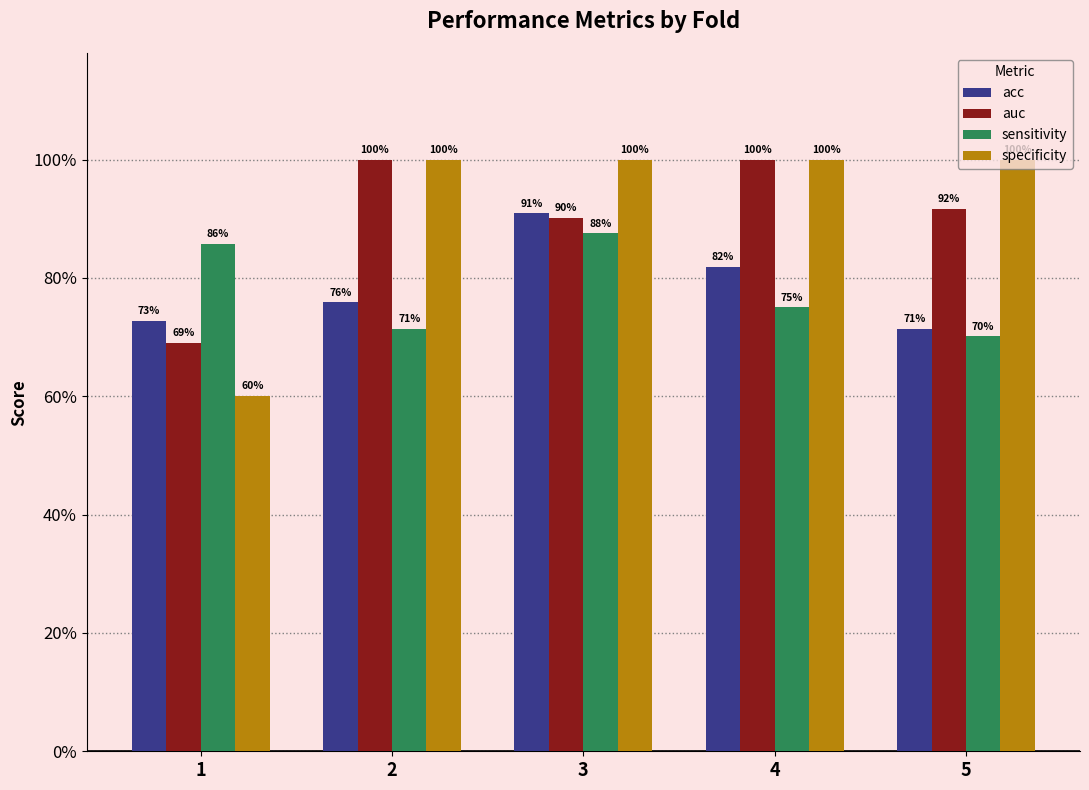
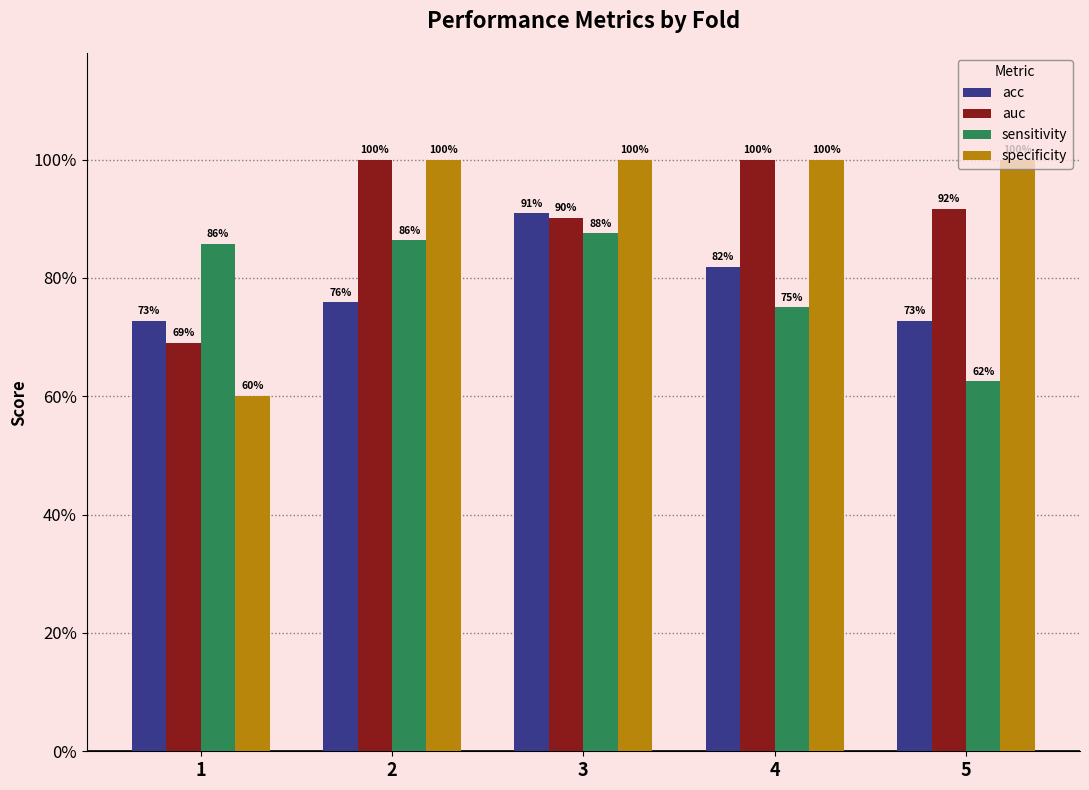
sensitivity, 2: 71% -> 86%
acc, 5: 71% -> 73%
sensitivity, 5: 70% -> 62%
